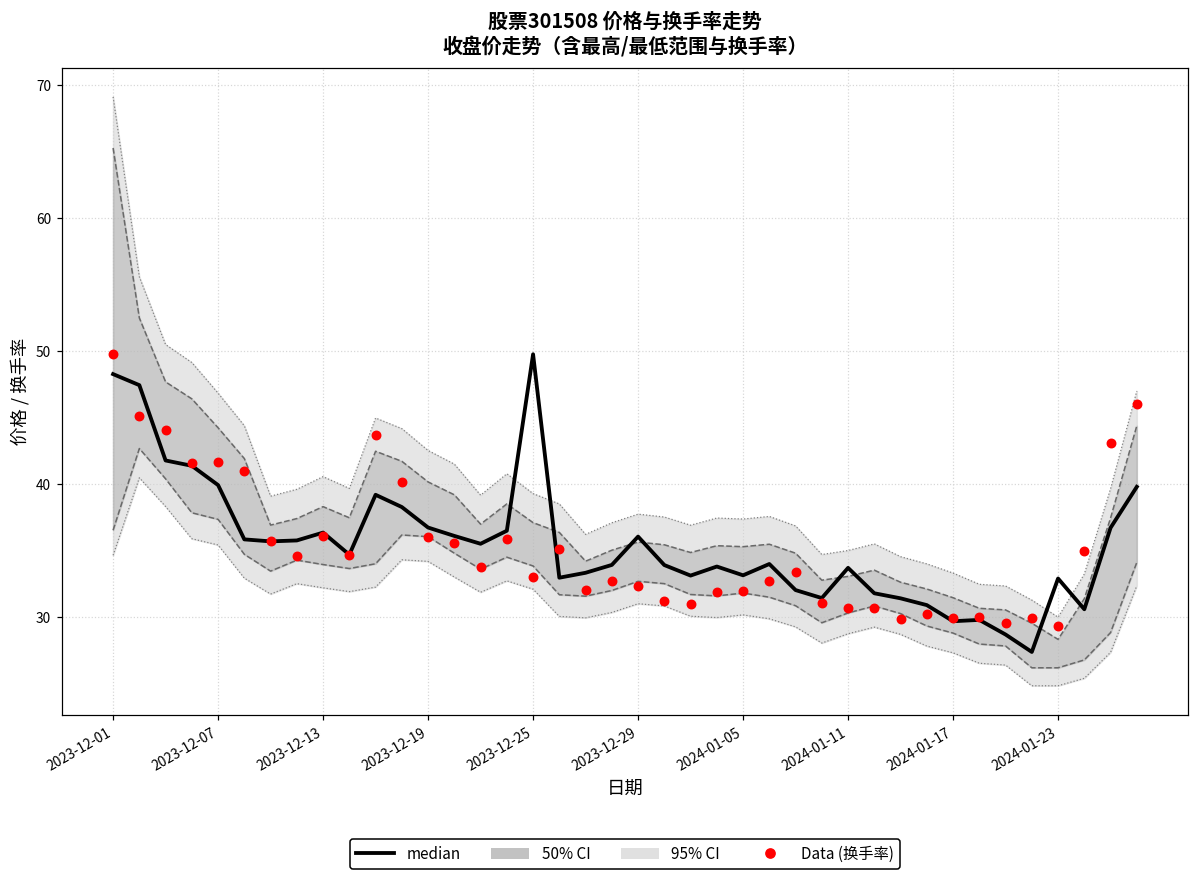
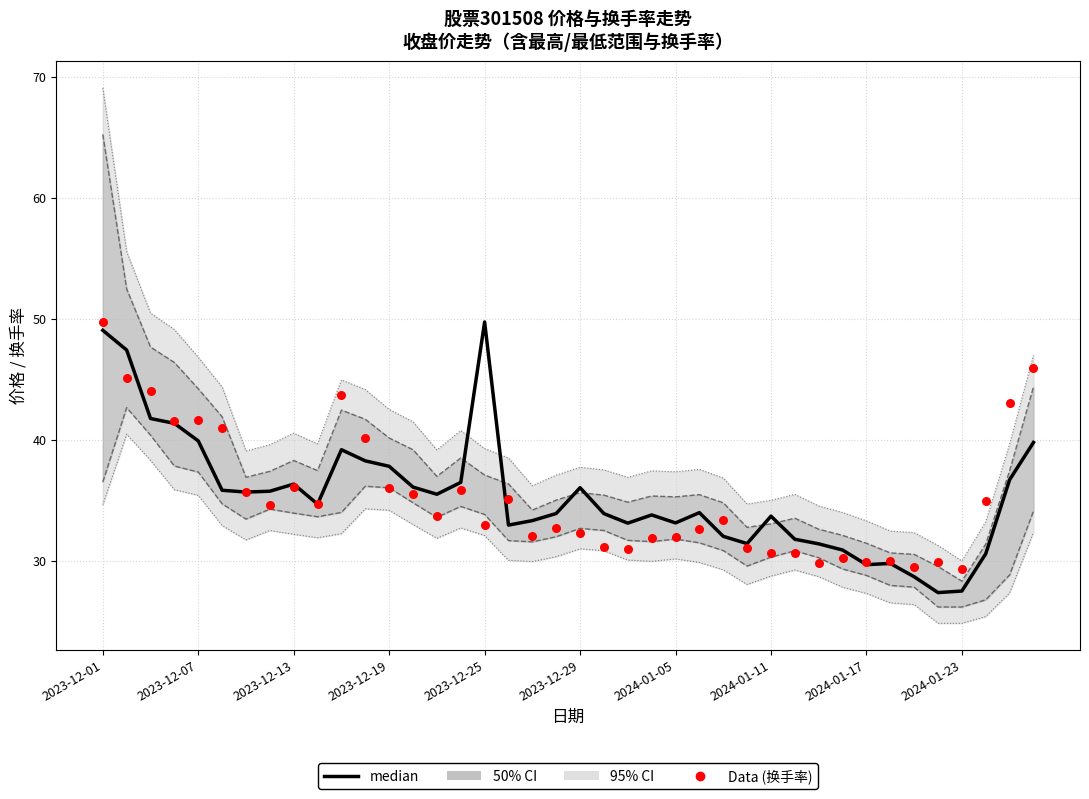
median, 2023-12-01: 48.3 -> 49.1
median, 2023-12-19: 36.7 -> 37.8
median, 2024-01-23: 32.9 -> 27.5
